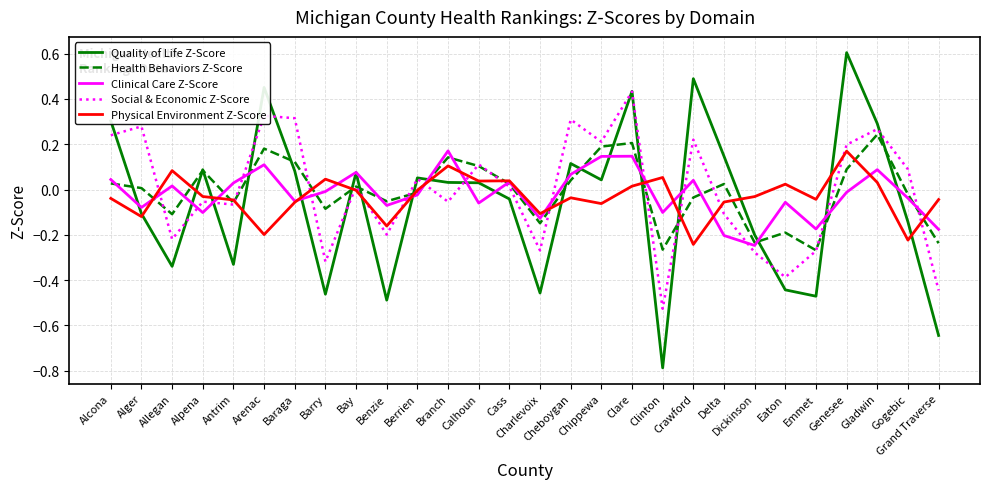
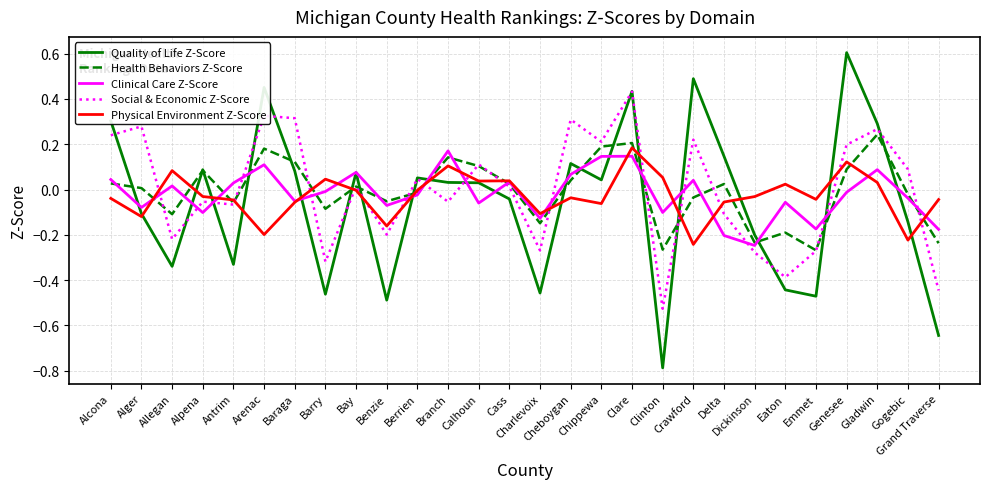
Physical Environment Z-Score, Clare: 0.01 -> 0.18
Physical Environment Z-Score, Genesee: 0.17 -> 0.12
